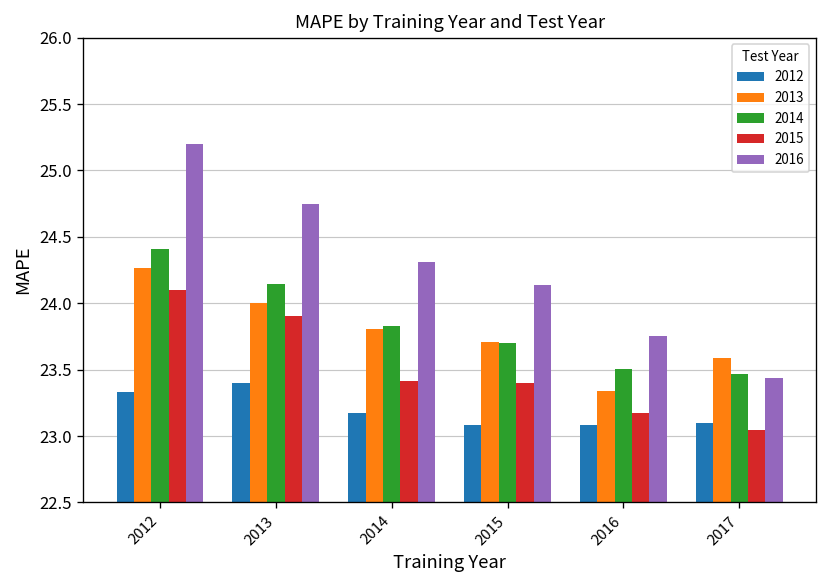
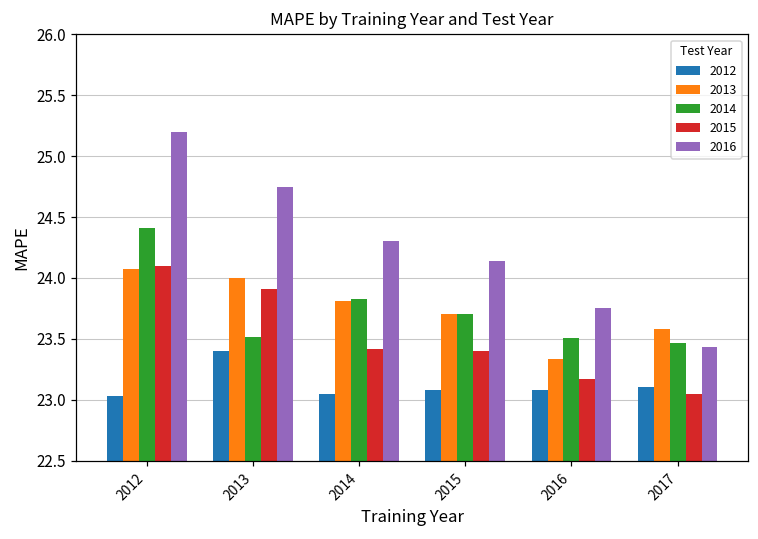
2012, 2012: 23.33 -> 23.03
2013, 2012: 24.27 -> 24.07
2014, 2013: 24.15 -> 23.52
2012, 2014: 23.17 -> 23.04
